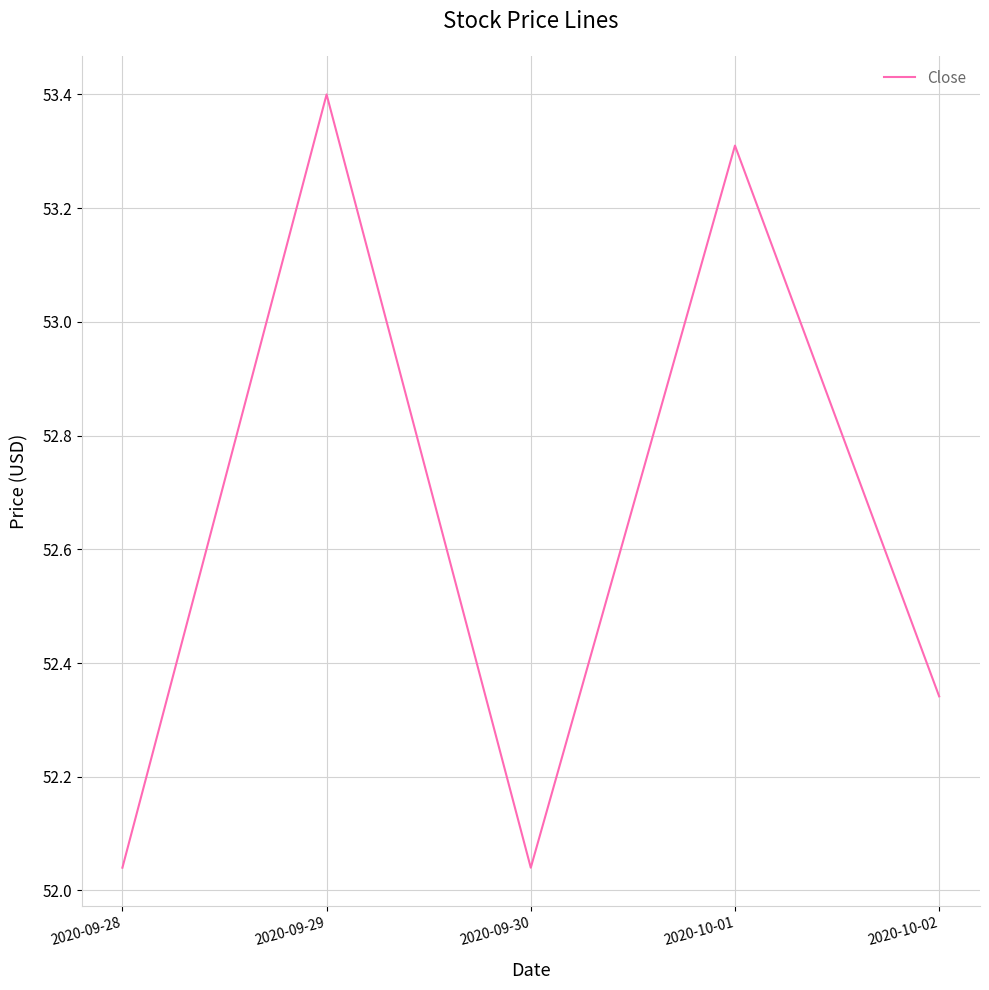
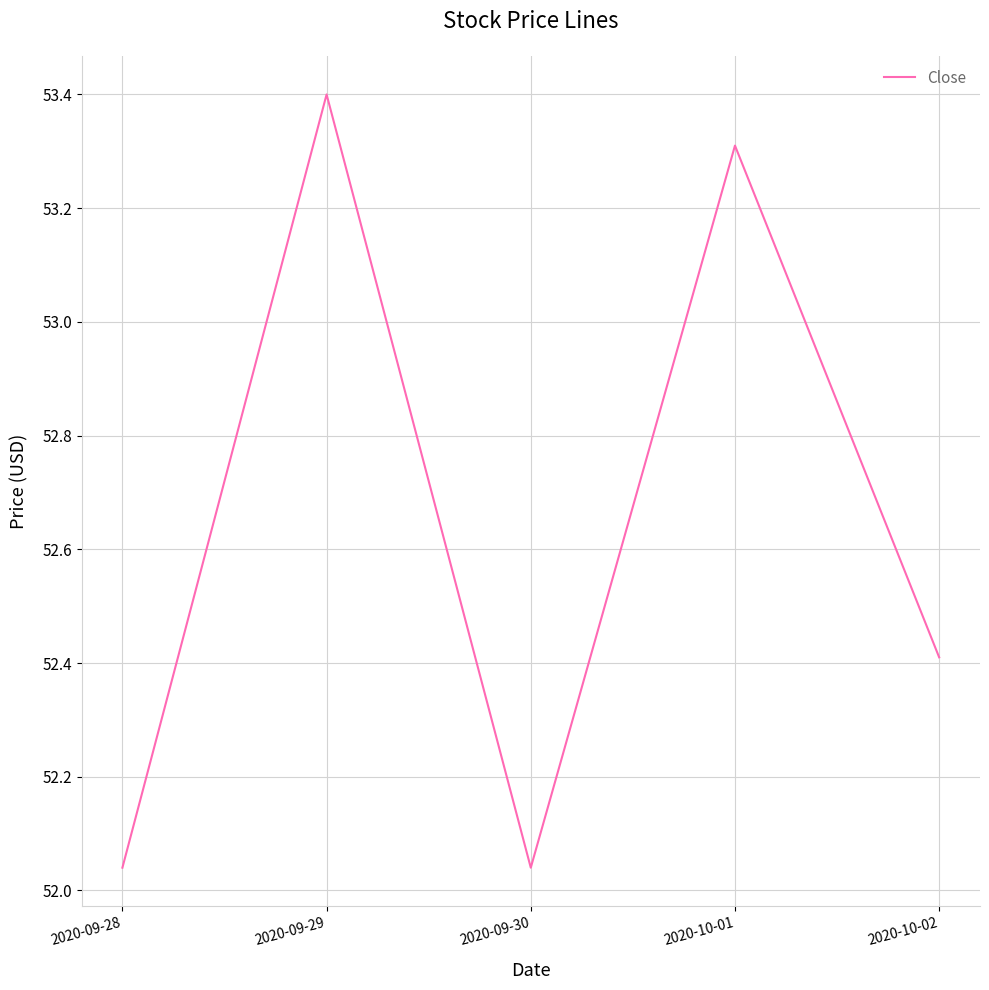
2020-10-02: 52.34 -> 52.41
